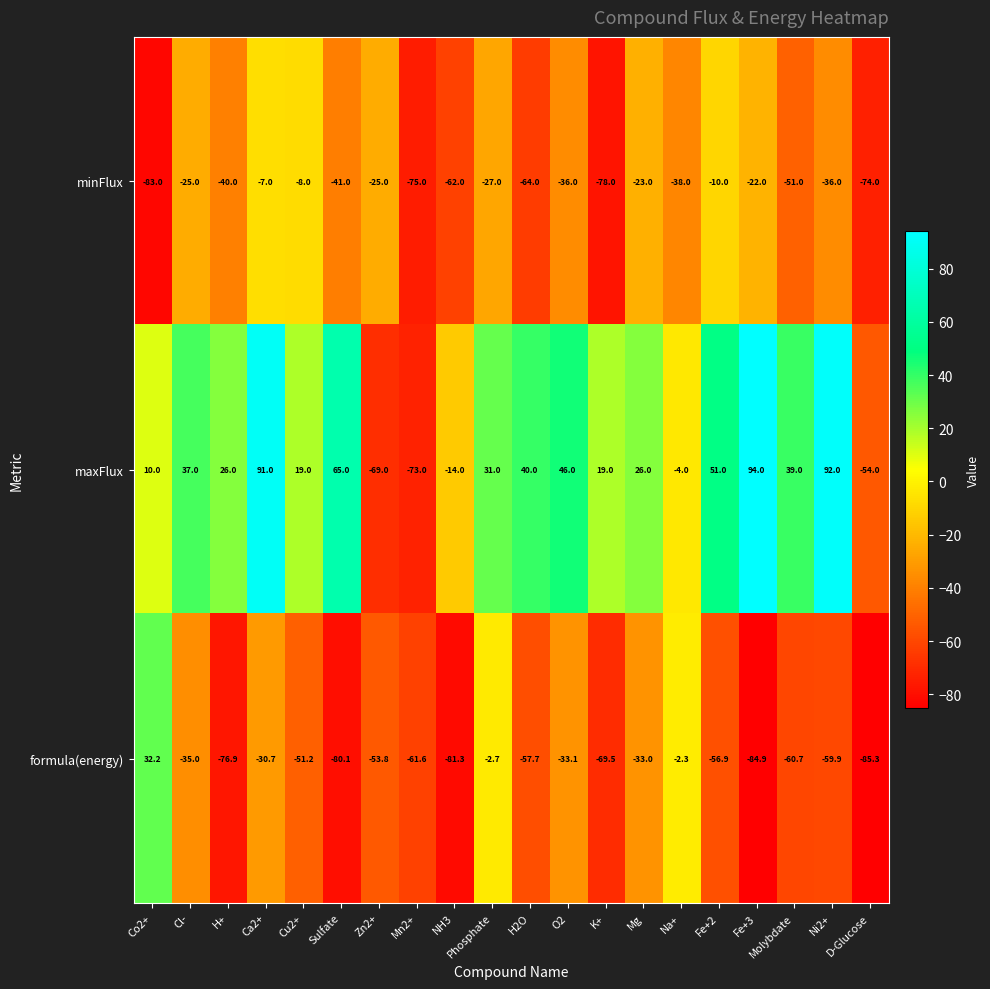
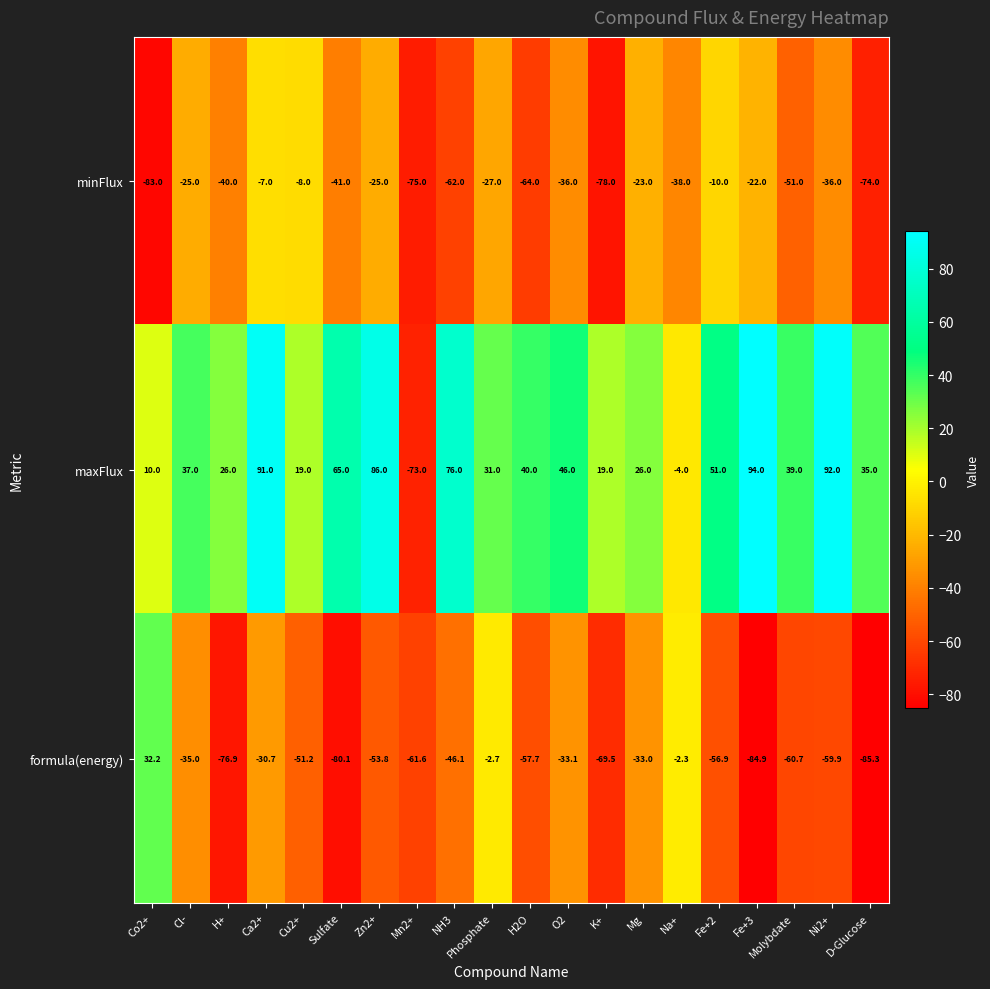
maxFlux, Zn2+: -69.0 -> 86.0
maxFlux, NH3: -14.0 -> 76.0
maxFlux, D-Glucose: -54.0 -> 35.0
formula(energy), NH3: -81.3 -> -46.1
